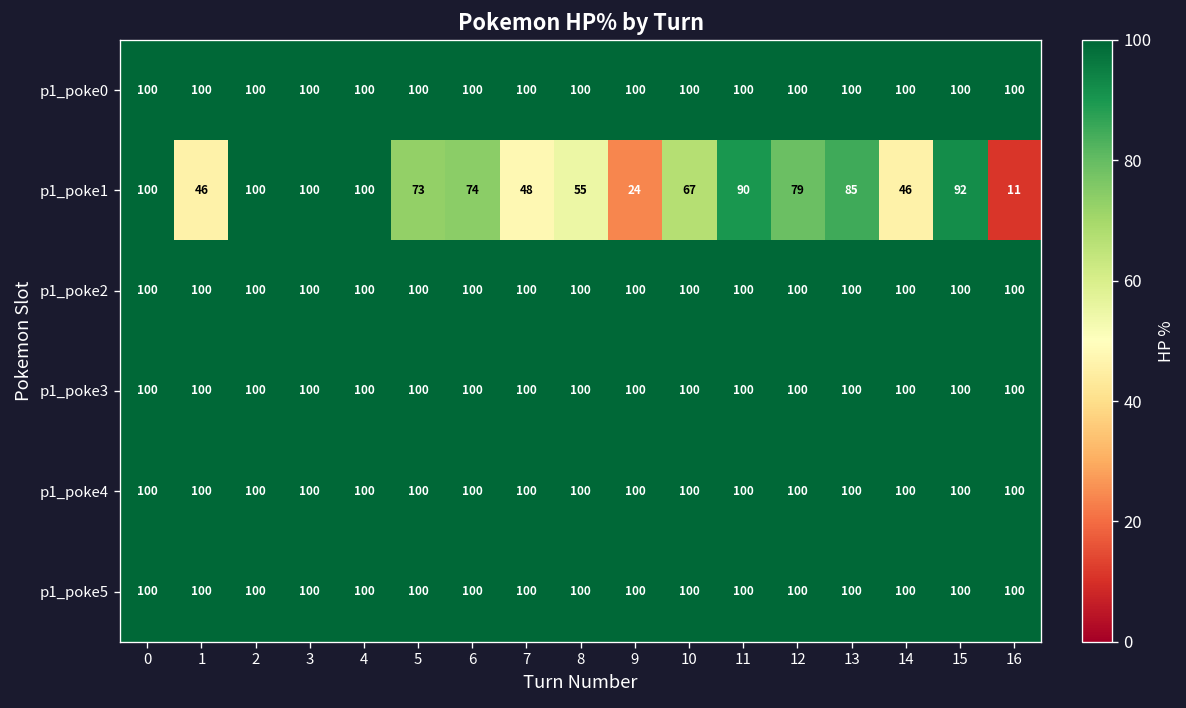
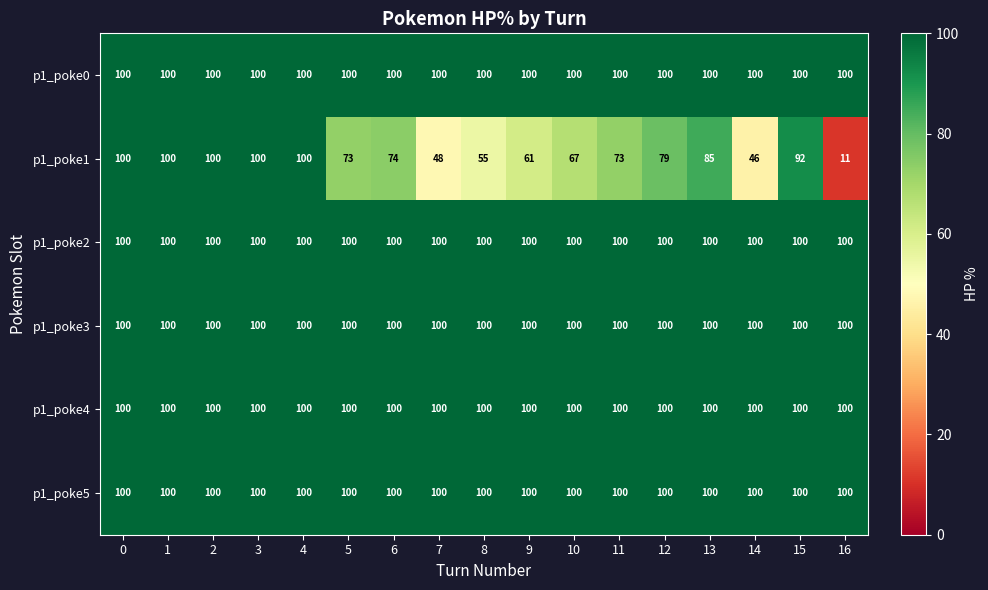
p1_poke1, 1: 46 -> 100
p1_poke1, 9: 24 -> 61
p1_poke1, 11: 90 -> 73
